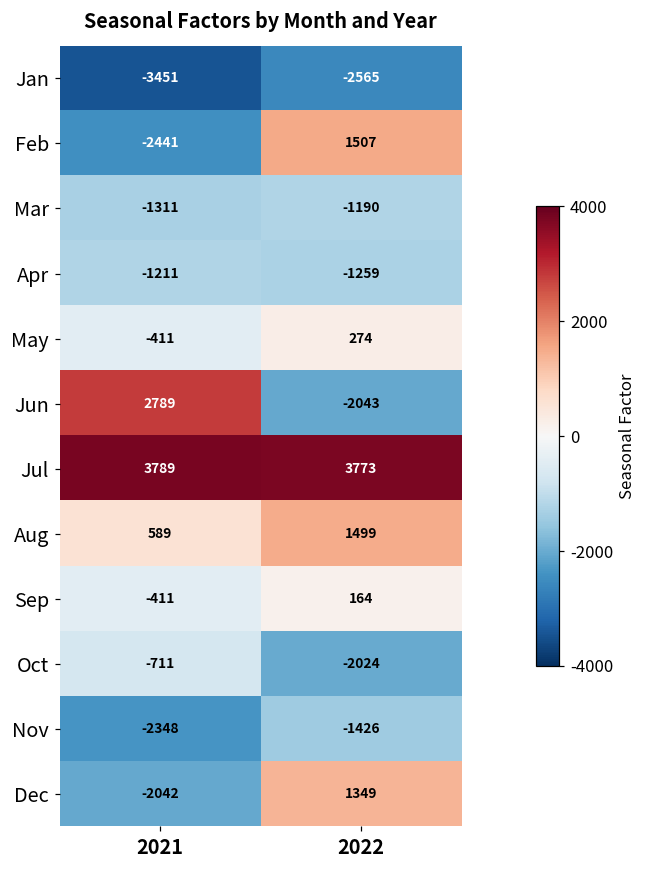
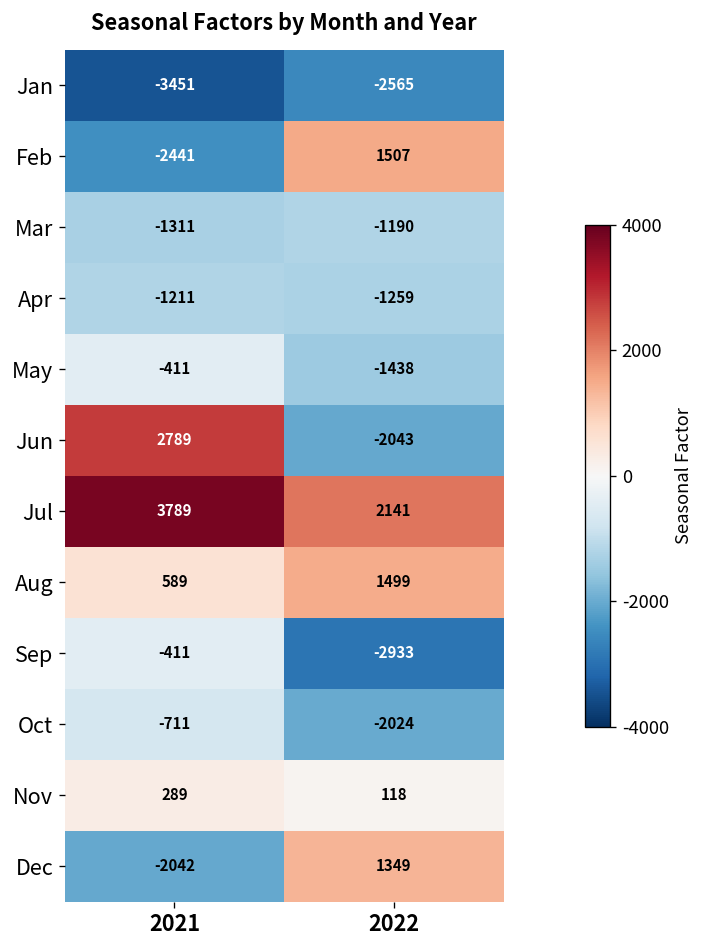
May, 2022: 274 -> -1438
Jul, 2022: 3773 -> 2141
Sep, 2022: 164 -> -2933
Nov, 2021: -2348 -> 289
Nov, 2022: -1426 -> 118
